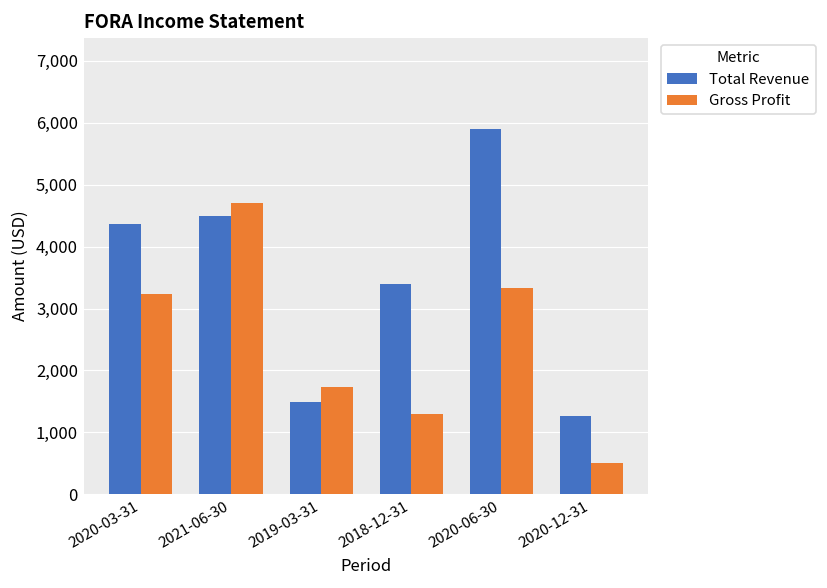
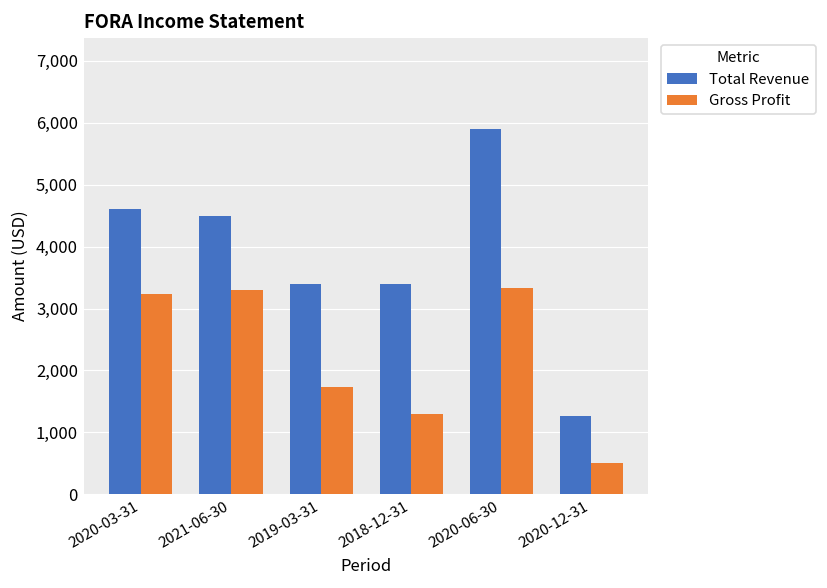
Total Revenue, 2020-03-31: 4,400 -> 4,600
Gross Profit, 2021-06-30: 4,700 -> 3,300
Total Revenue, 2019-03-31: 1,500 -> 3,400
